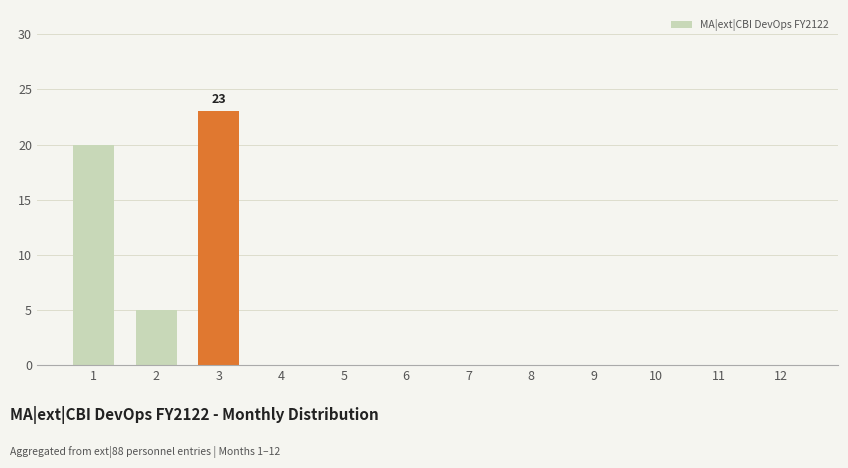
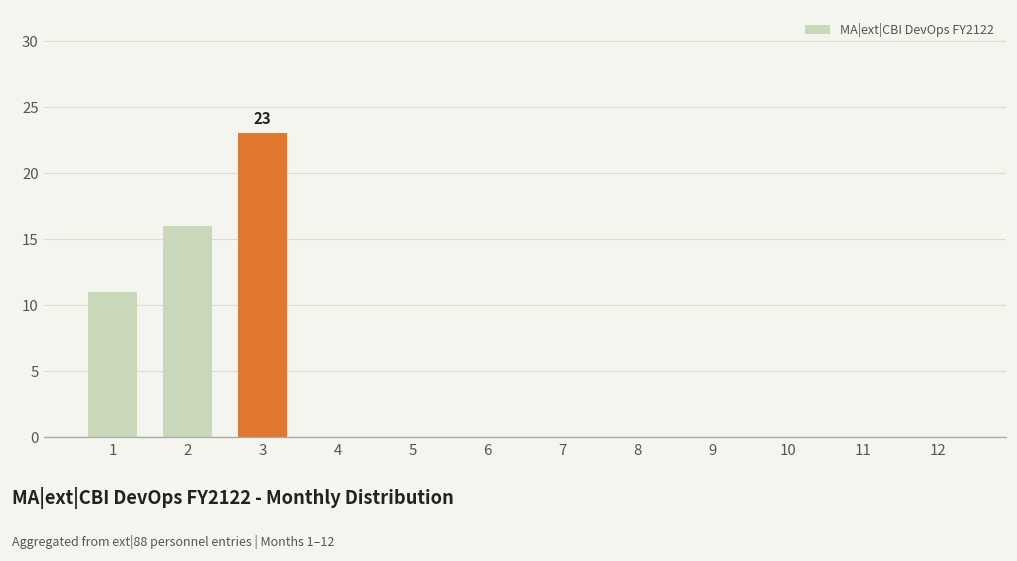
1: 20 -> 11
2: 5 -> 16
